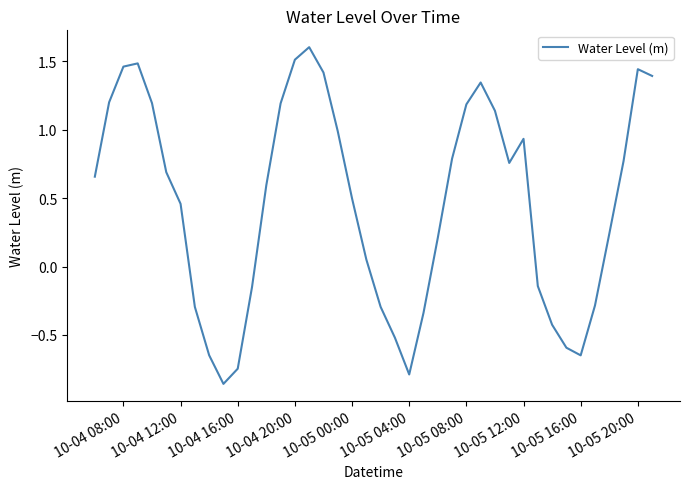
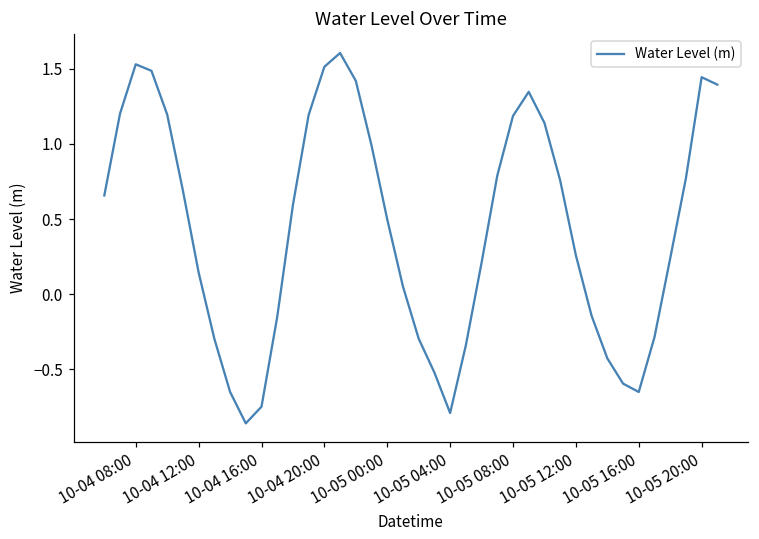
10-04 08:00: 1.46 -> 1.53
10-04 12:00: 0.46 -> 0.15
10-05 12:00: 0.93 -> 0.26
